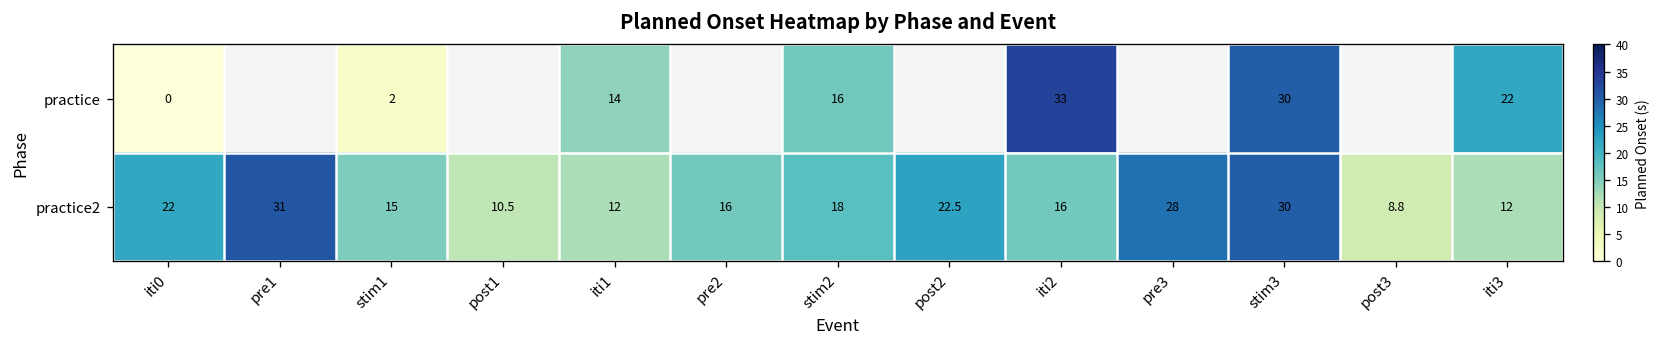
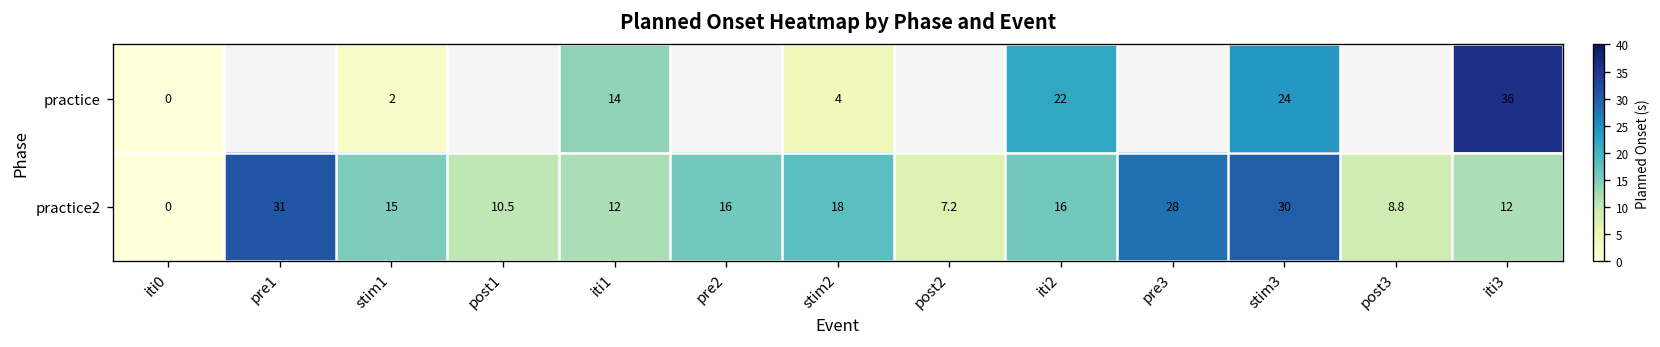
practice, stim2: 16 -> 4
practice, iti2: 33 -> 22
practice, stim3: 30 -> 24
practice, iti3: 22 -> 36
practice2, iti0: 22 -> 0
practice2, post2: 22.5 -> 7.2
